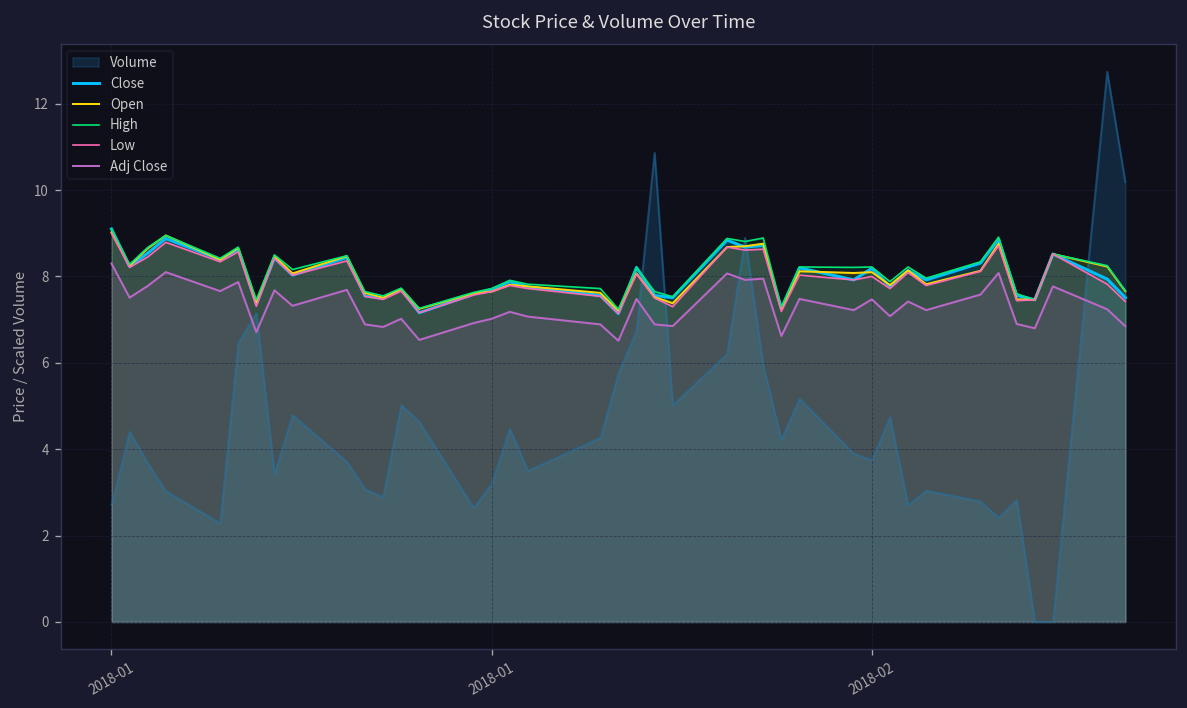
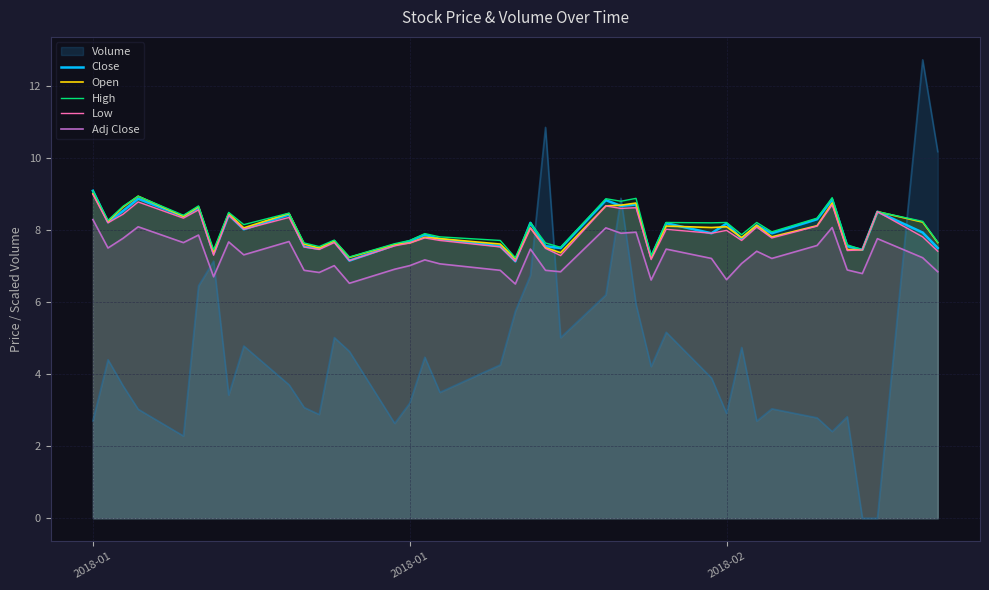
Volume, 2018-02: 3.7 -> 2.9
Adj Close, 2018-02: 7.5 -> 6.6
